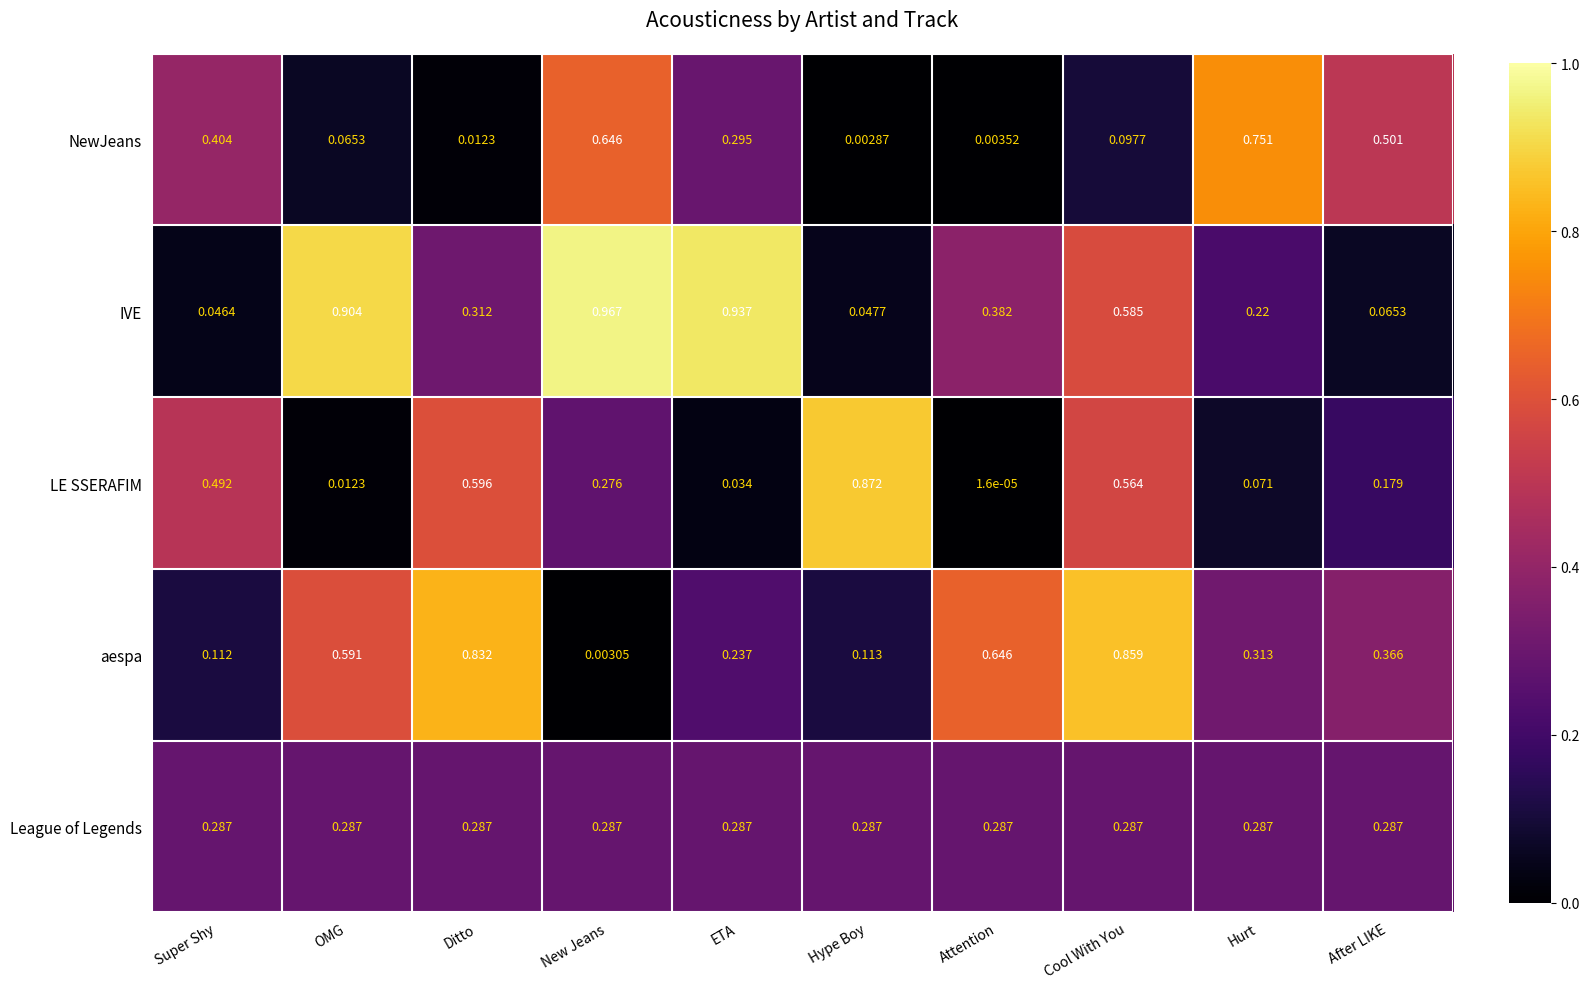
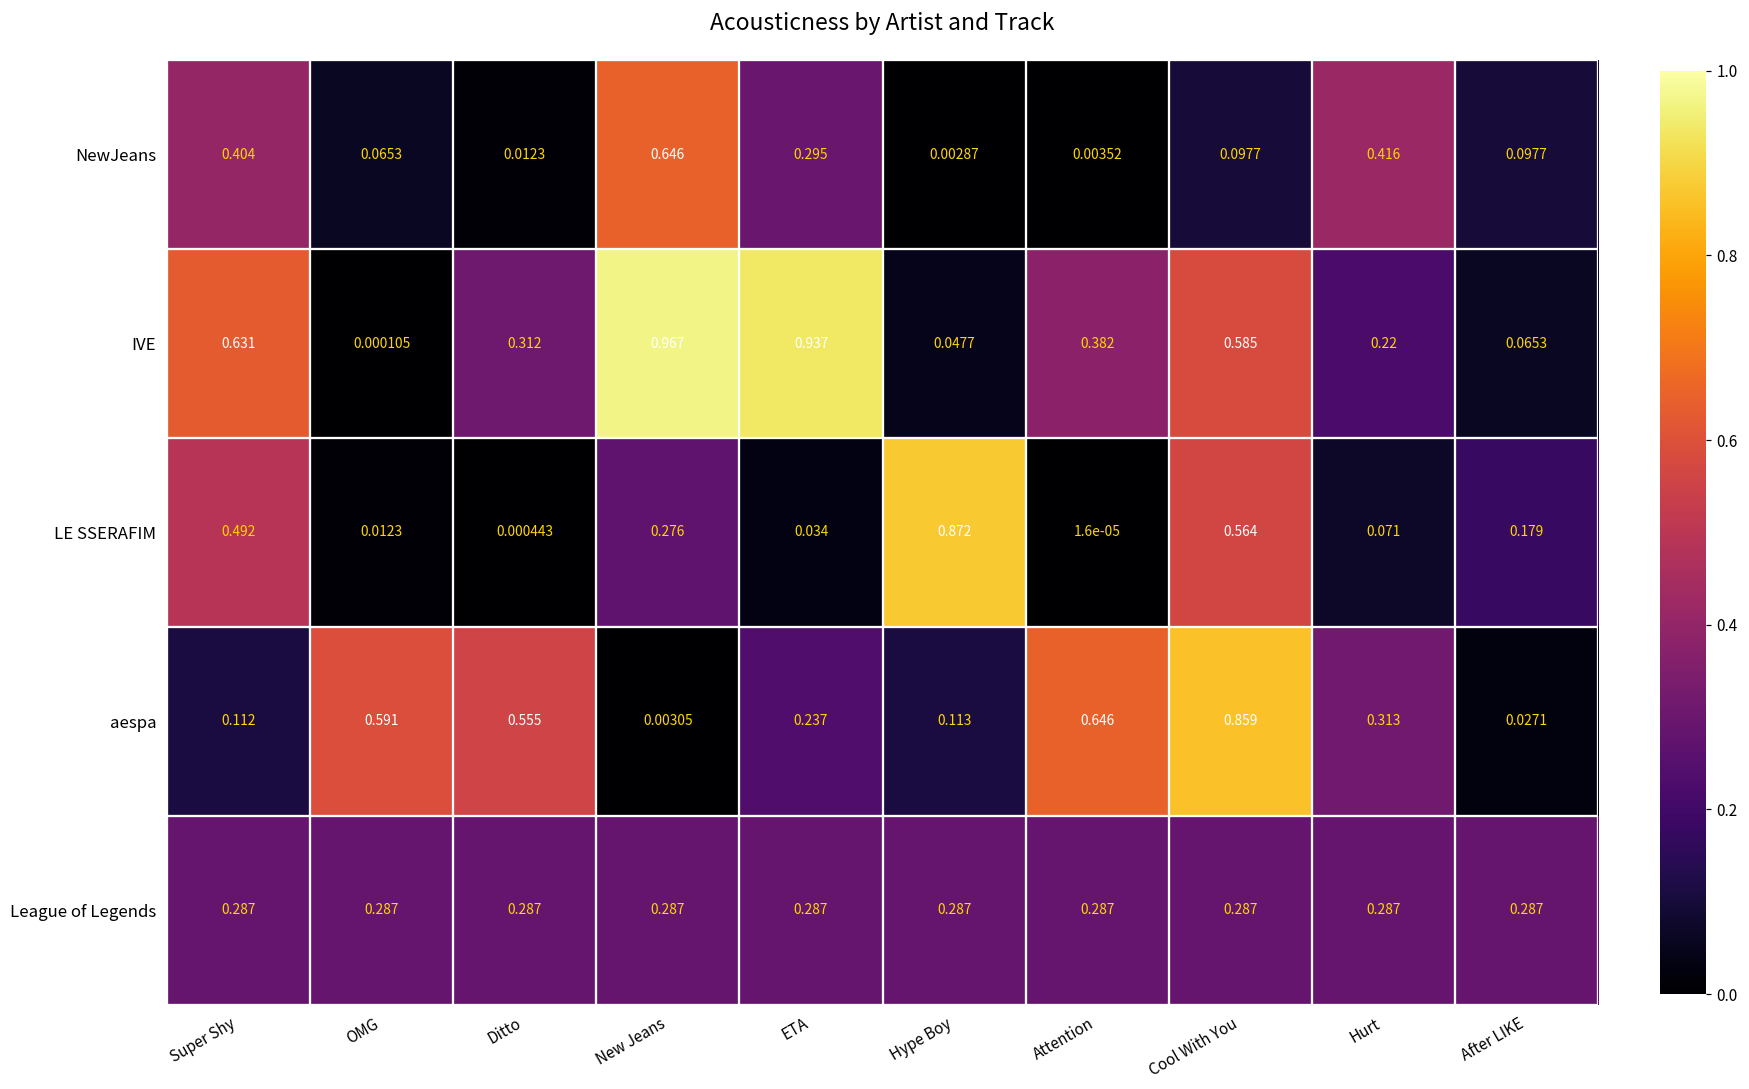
NewJeans, Hurt: 0.751 -> 0.416
NewJeans, After LIKE: 0.501 -> 0.0977
IVE, Super Shy: 0.0464 -> 0.631
IVE, OMG: 0.904 -> 0.000105
LE SSERAFIM, Ditto: 0.596 -> 0.000443
aespa, Ditto: 0.832 -> 0.555
aespa, After LIKE: 0.366 -> 0.0271
